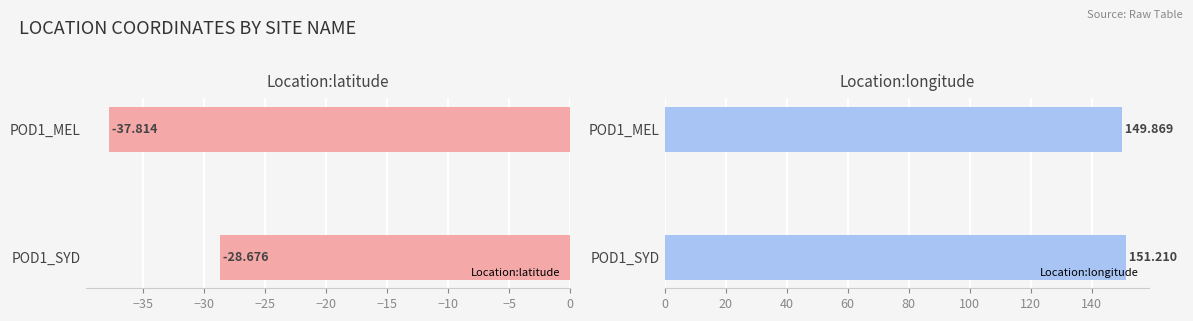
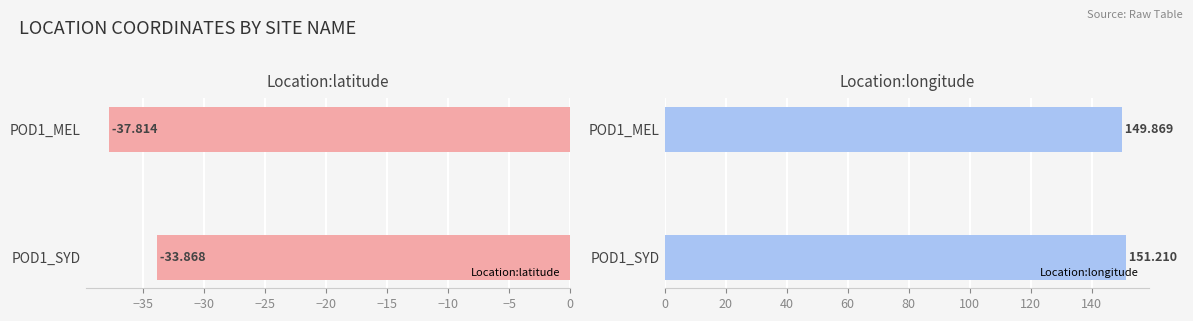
Location:latitude, POD1_SYD: -28.676 -> -33.868
